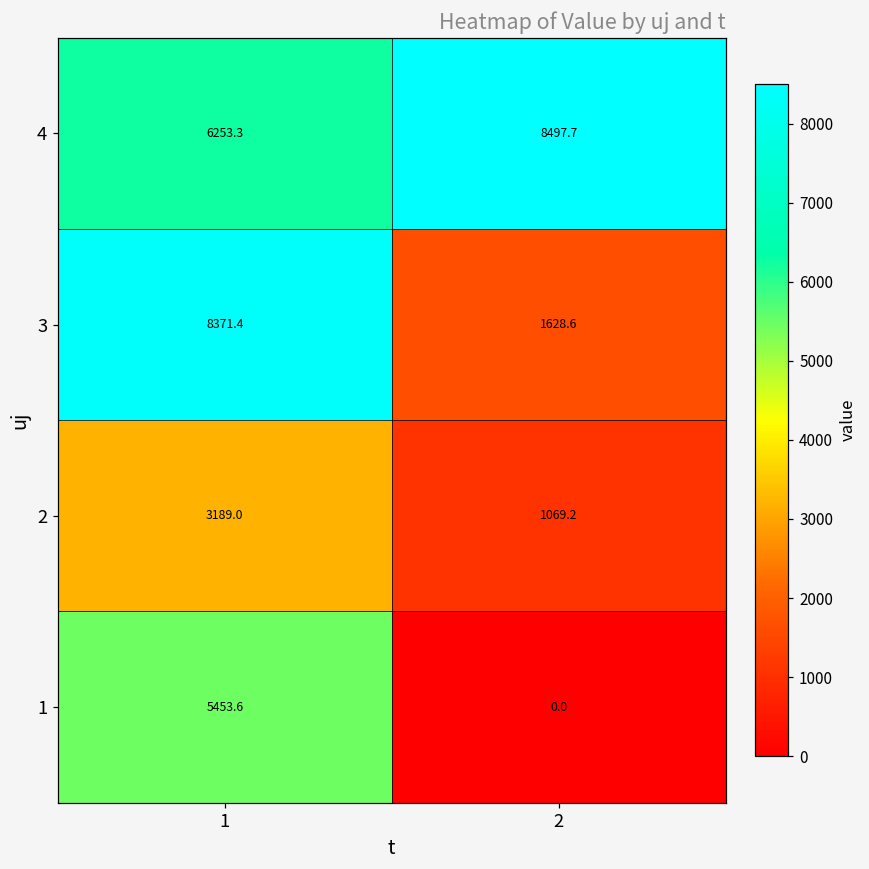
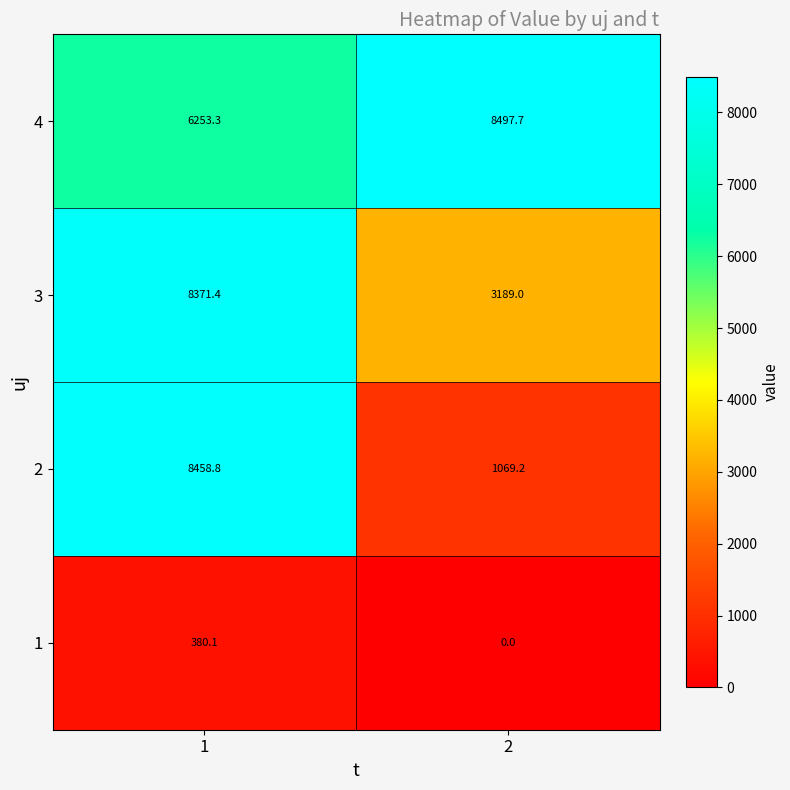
3, 2: 1628.6 -> 3189.0
2, 1: 3189.0 -> 8458.8
1, 1: 5453.6 -> 380.1
